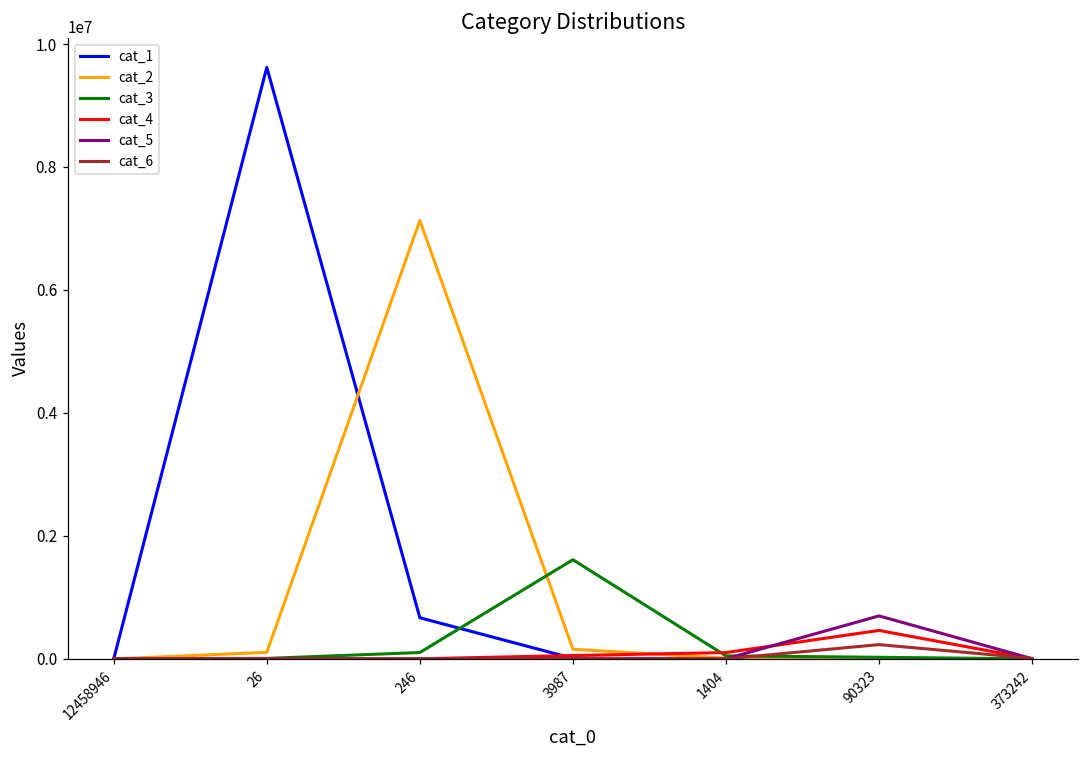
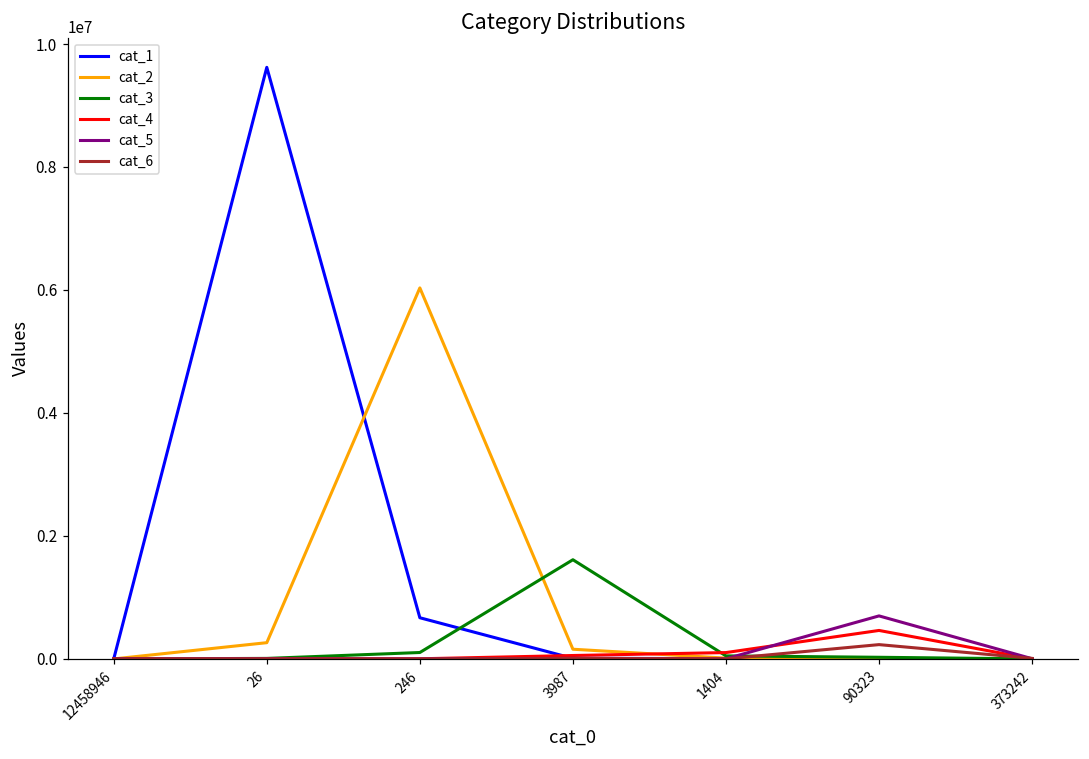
cat_2, 26: 100000 -> 300000
cat_2, 246: 7100000 -> 6000000
